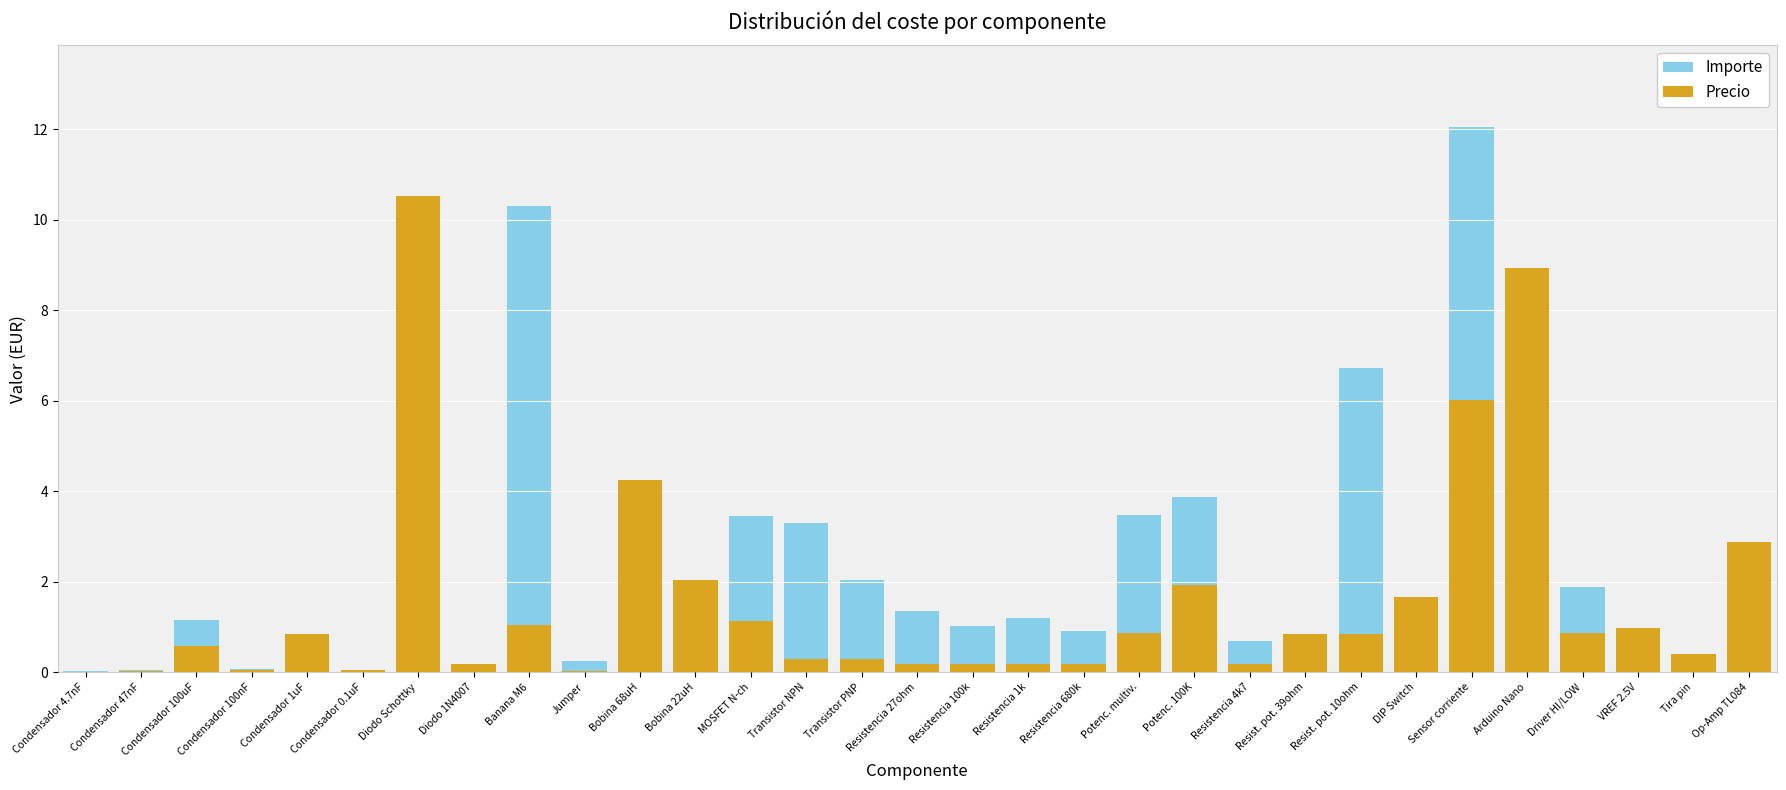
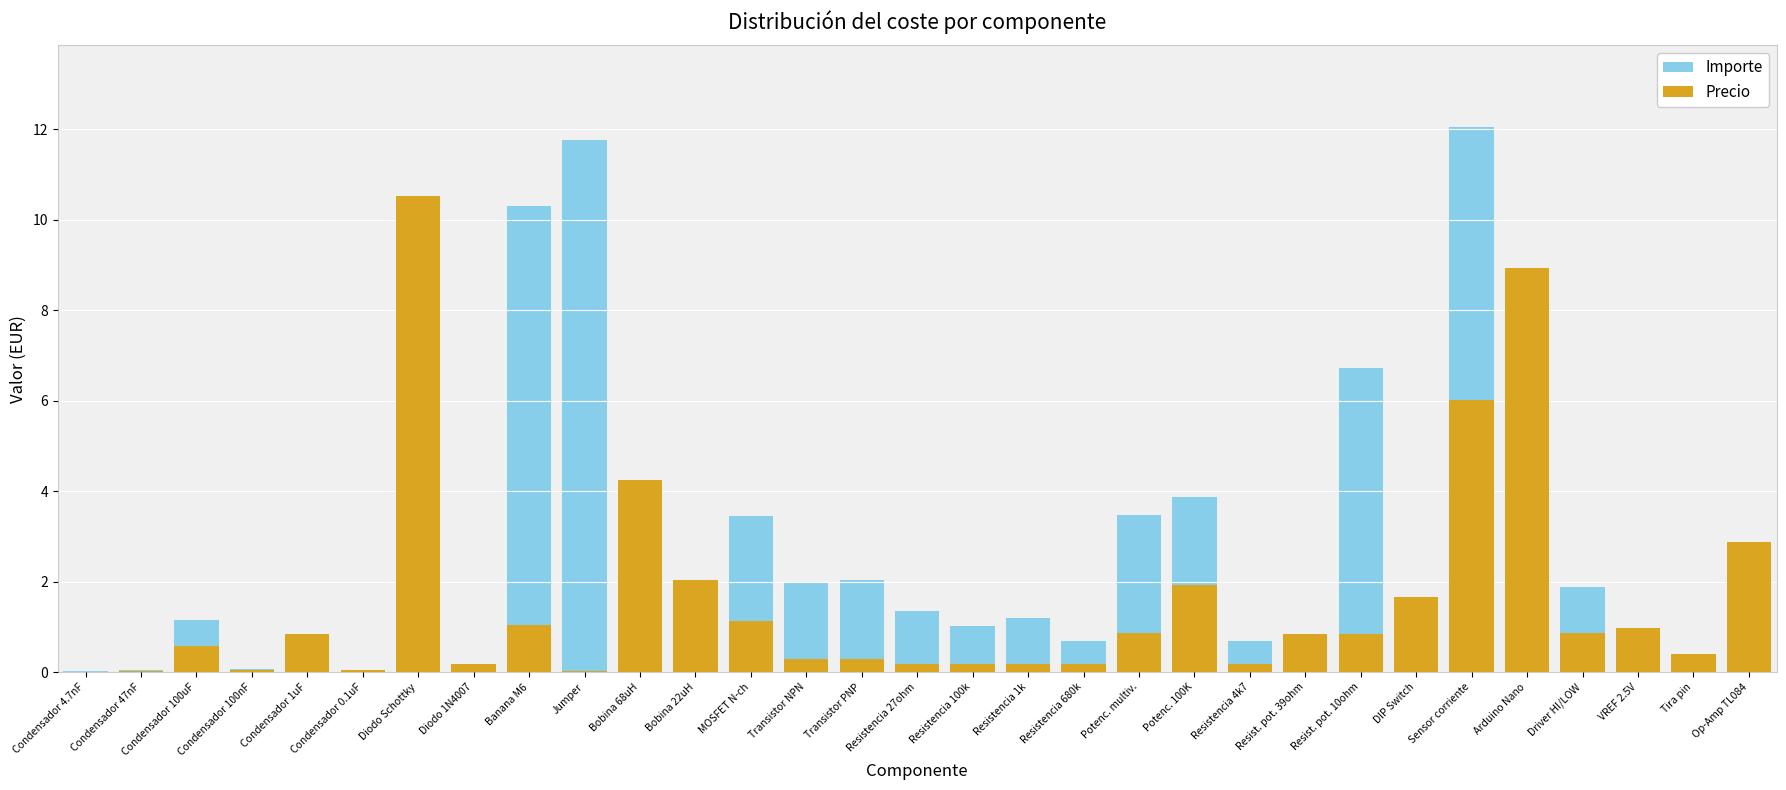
Importe, Jumper: 0.2 -> 11.8
Importe, Transistor NPN: 3.3 -> 2.0
Importe, Resistencia 680k: 0.9 -> 0.7
